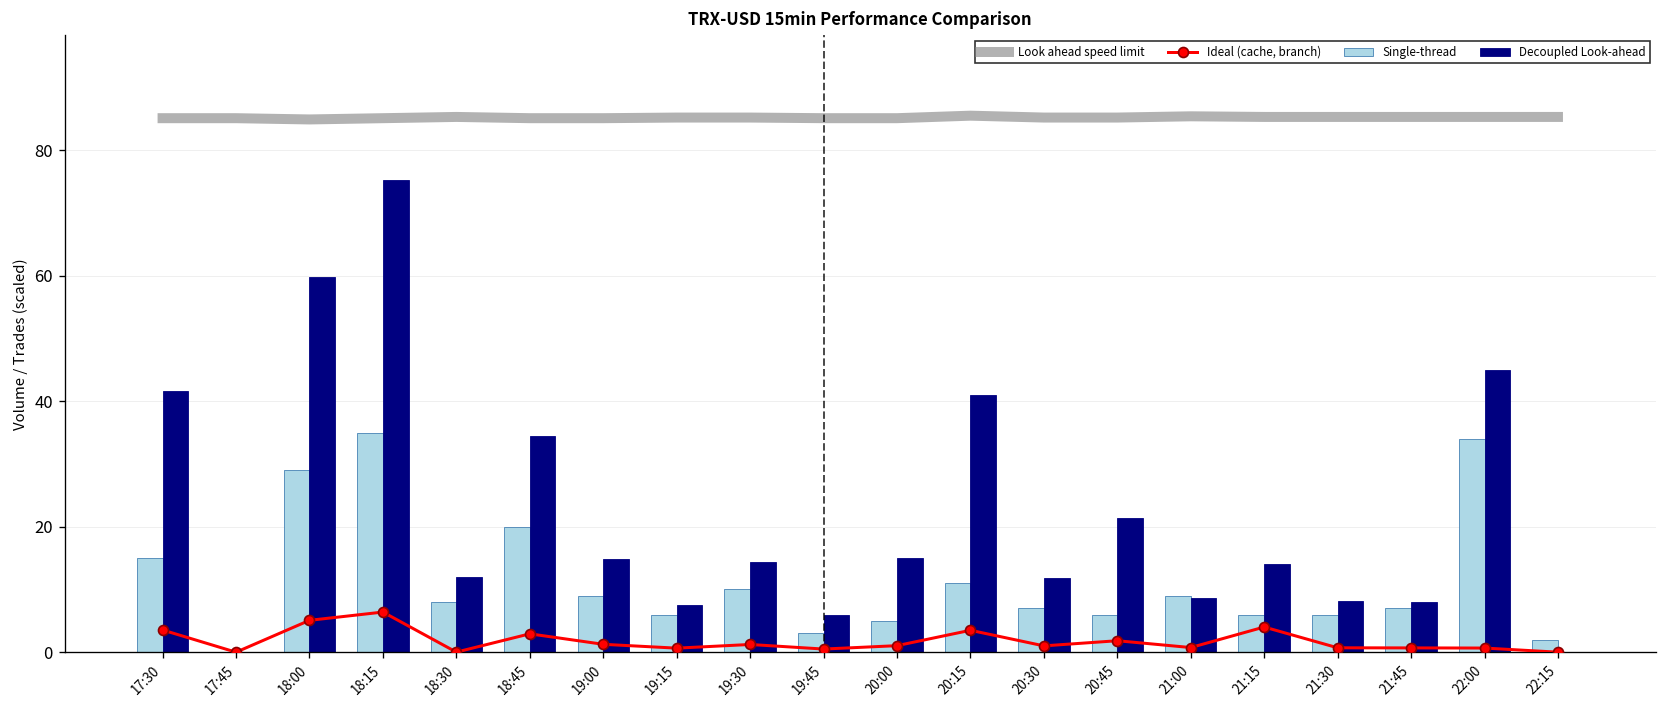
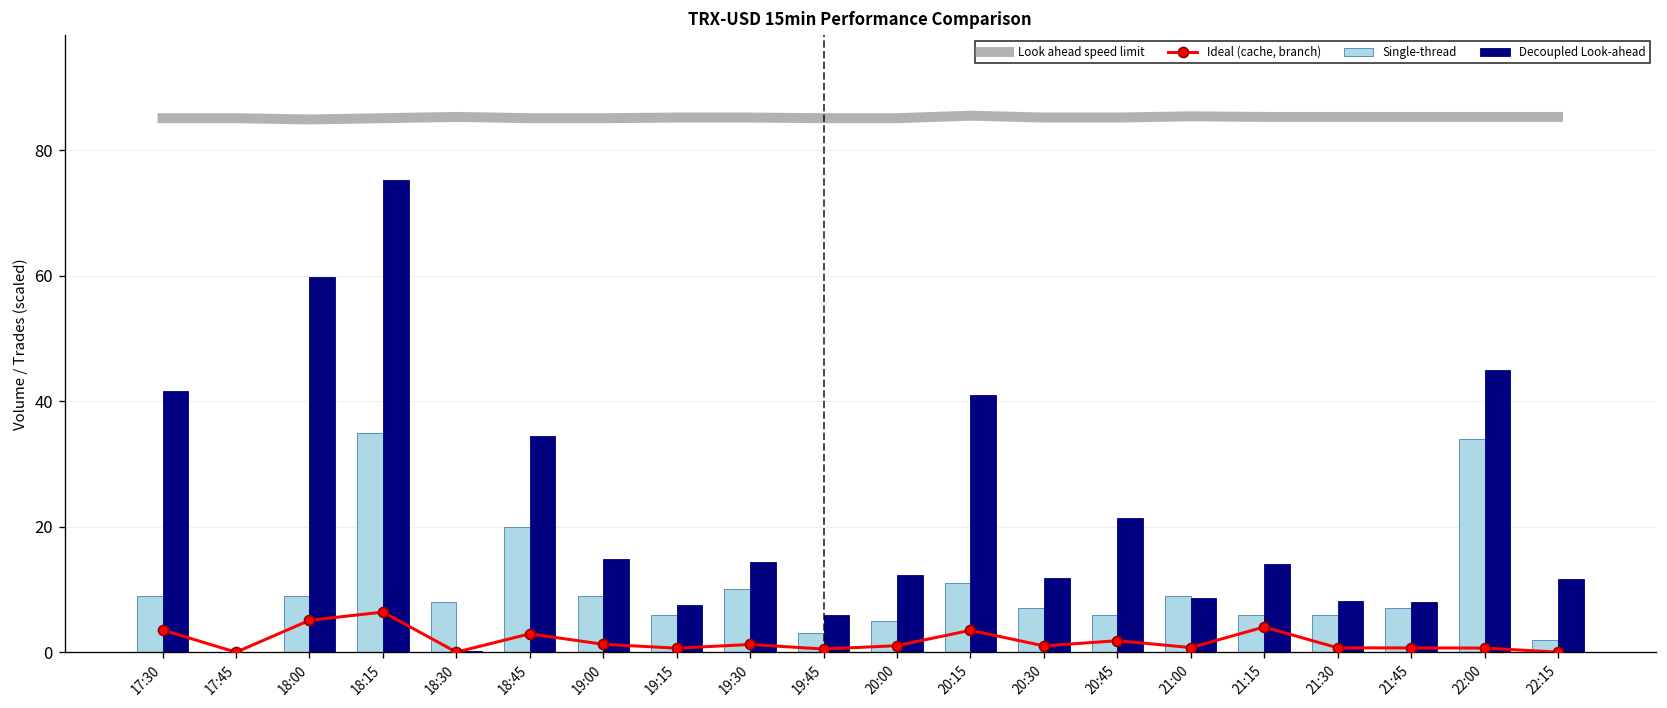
Single-thread, 17:30: 15 -> 9
Single-thread, 18:00: 29 -> 9
Decoupled Look-ahead, 18:30: 12 -> 0
Decoupled Look-ahead, 20:00: 15 -> 12
Decoupled Look-ahead, 22:15: 0 -> 12
